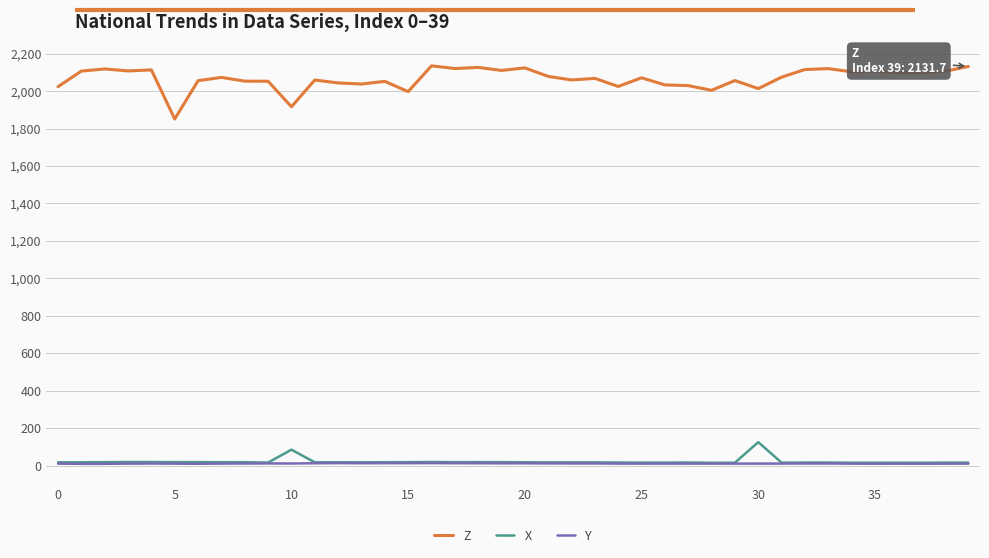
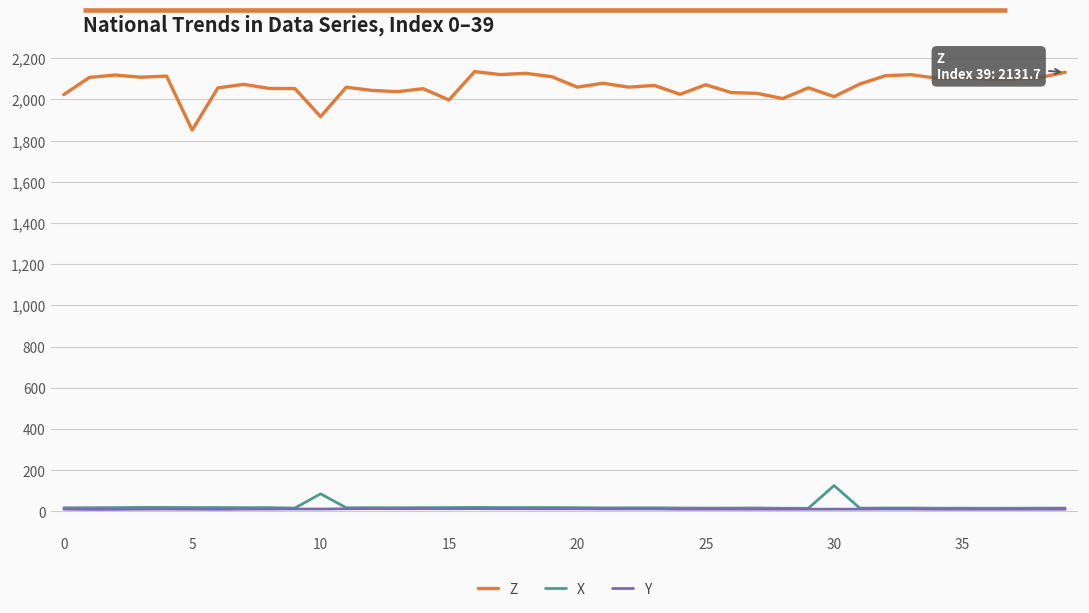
Z, 20: 2,120 -> 2,060
